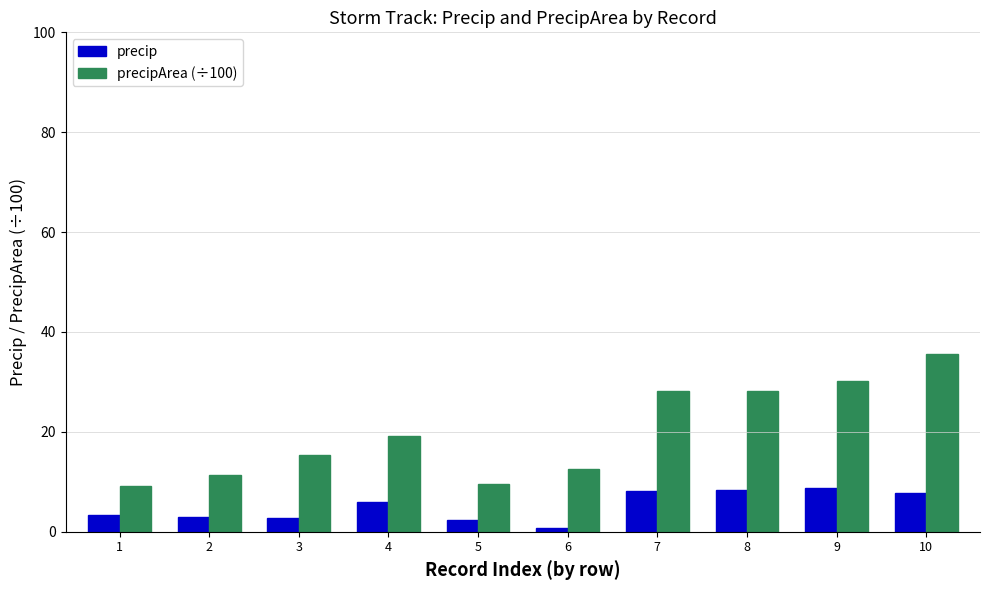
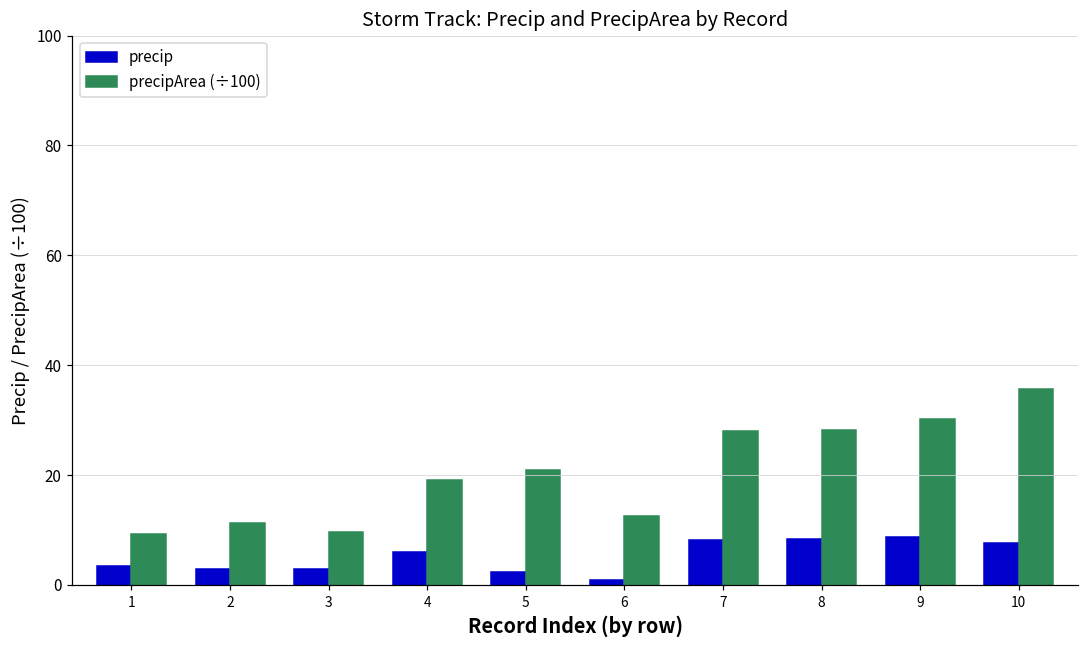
precipArea (÷100), 3: 15 -> 10
precipArea (÷100), 5: 10 -> 21
